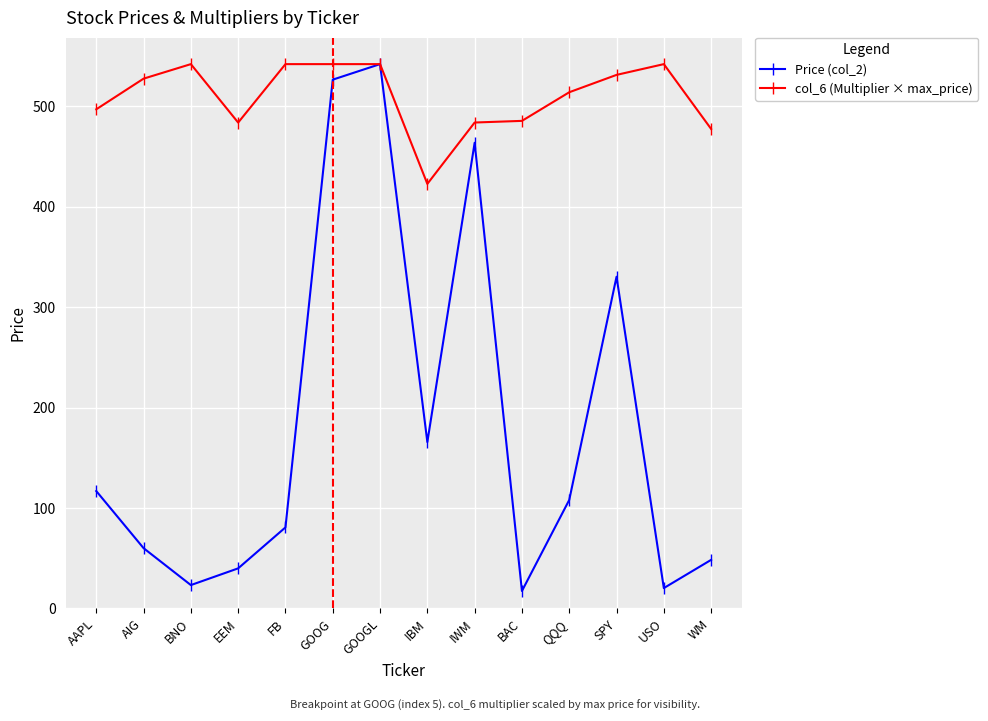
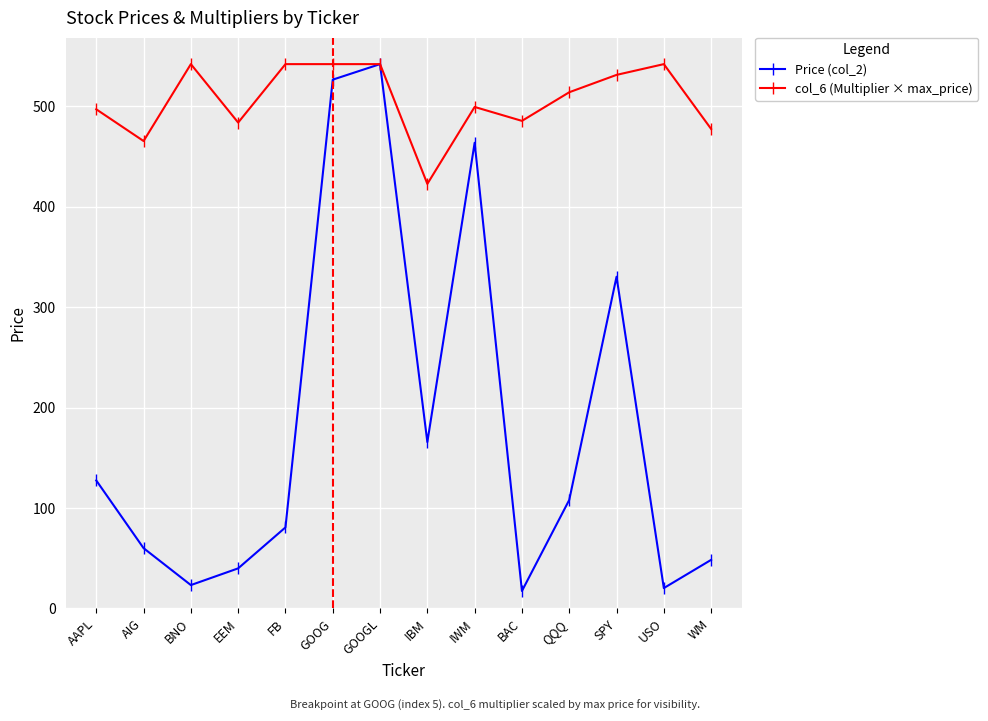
Price (col_2), AAPL: 117 -> 127
col_6 (Multiplier × max_price), AIG: 528 -> 466
col_6 (Multiplier × max_price), IWM: 484 -> 499
